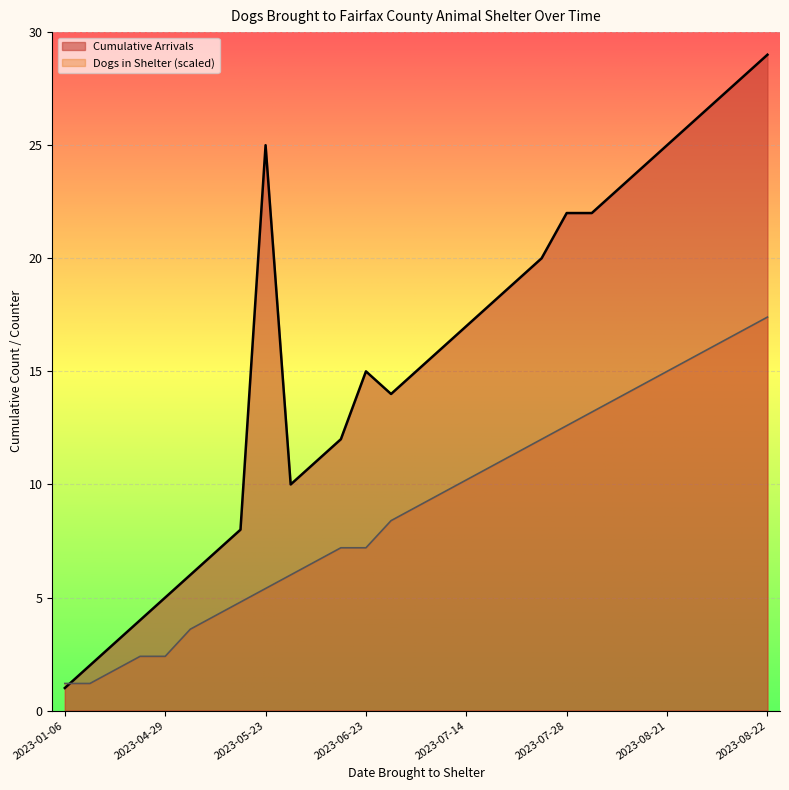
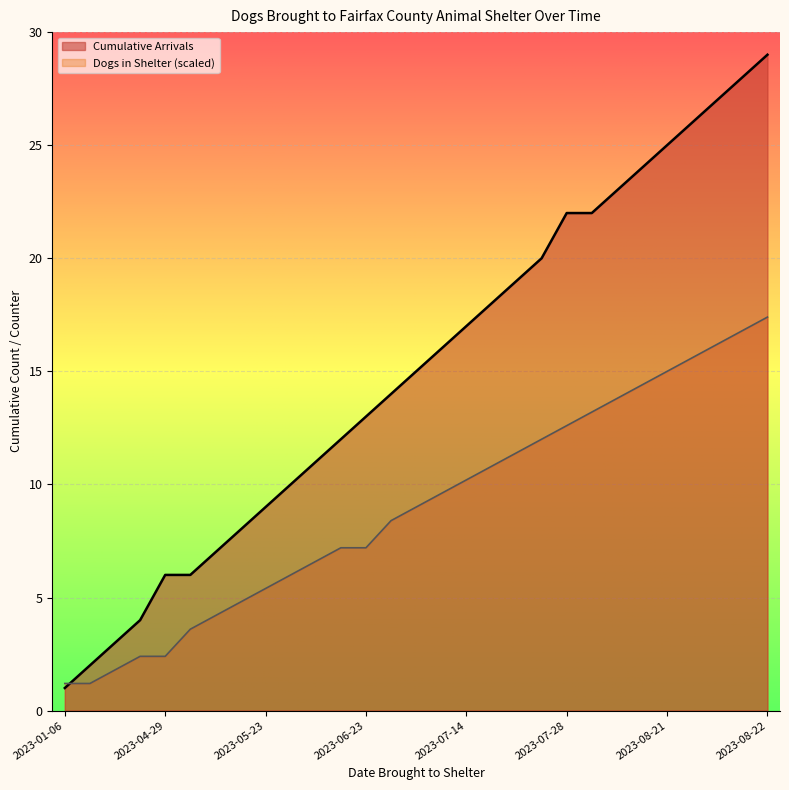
Cumulative Arrivals, 2023-04-29: 5 -> 6
Cumulative Arrivals, 2023-05-23: 25 -> 9
Cumulative Arrivals, 2023-06-23: 15 -> 13
